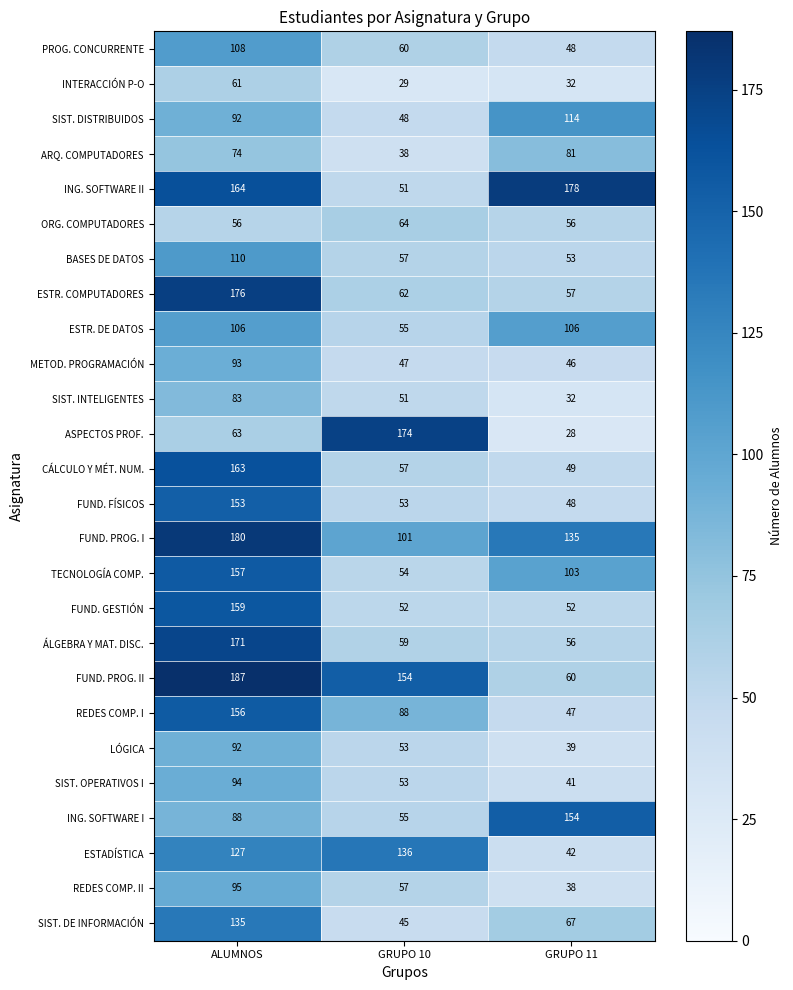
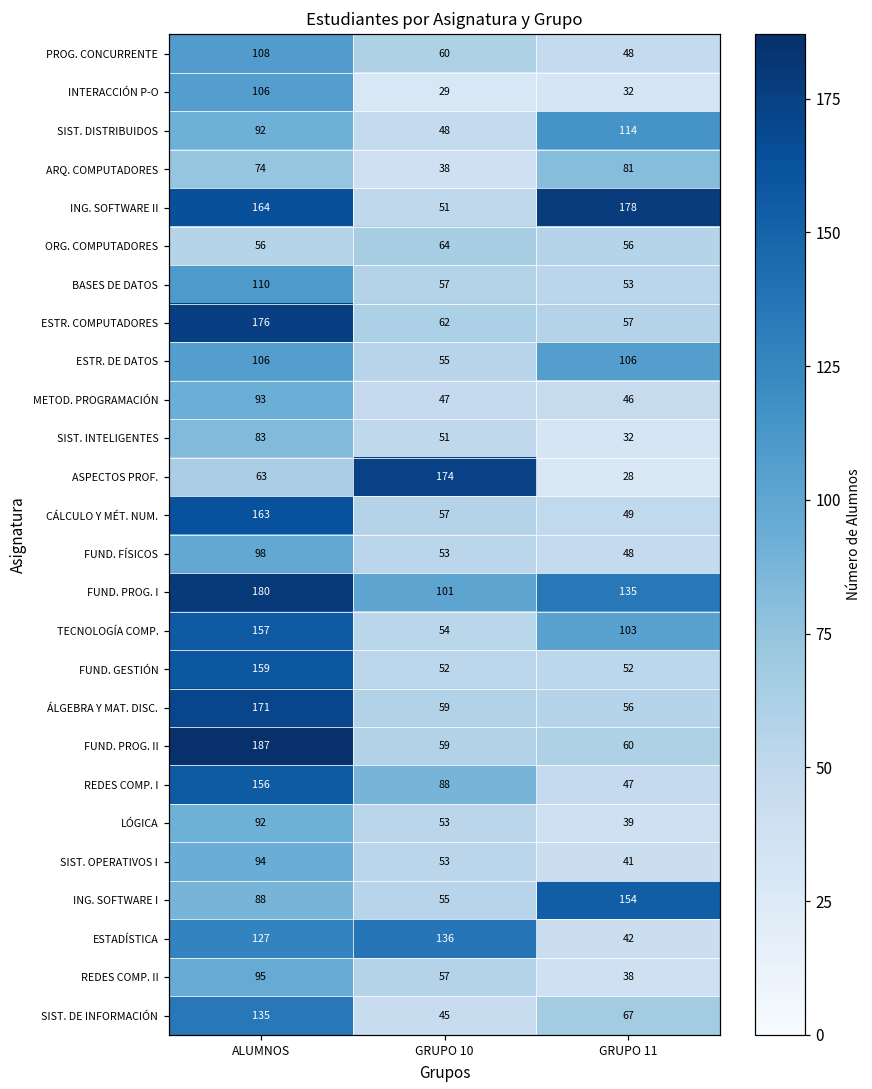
INTERACCIÓN P-O, ALUMNOS: 61 -> 106
FUND. FÍSICOS, ALUMNOS: 153 -> 98
FUND. PROG. II, GRUPO 10: 154 -> 59
